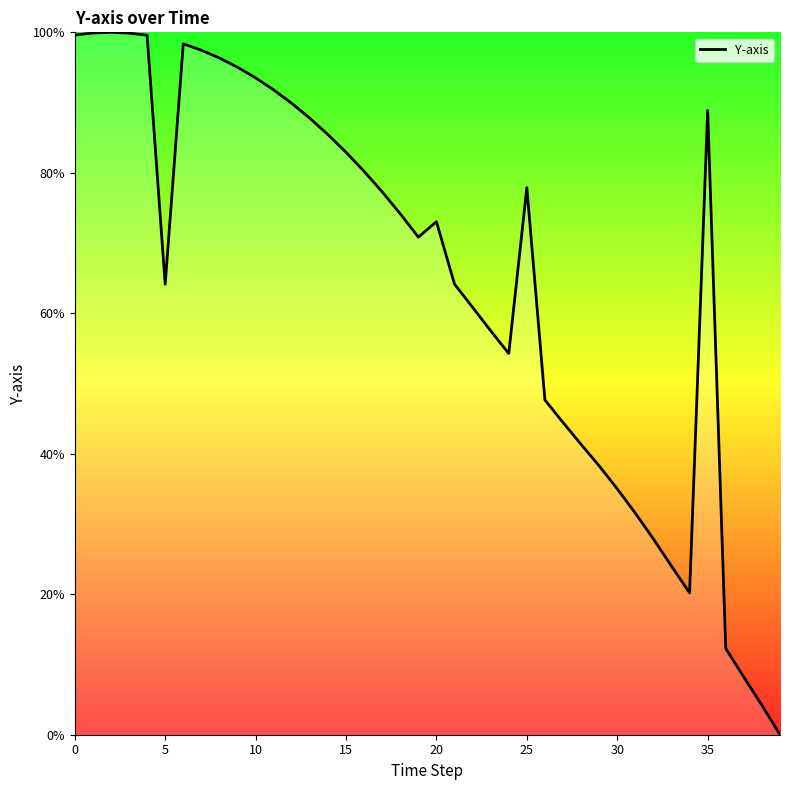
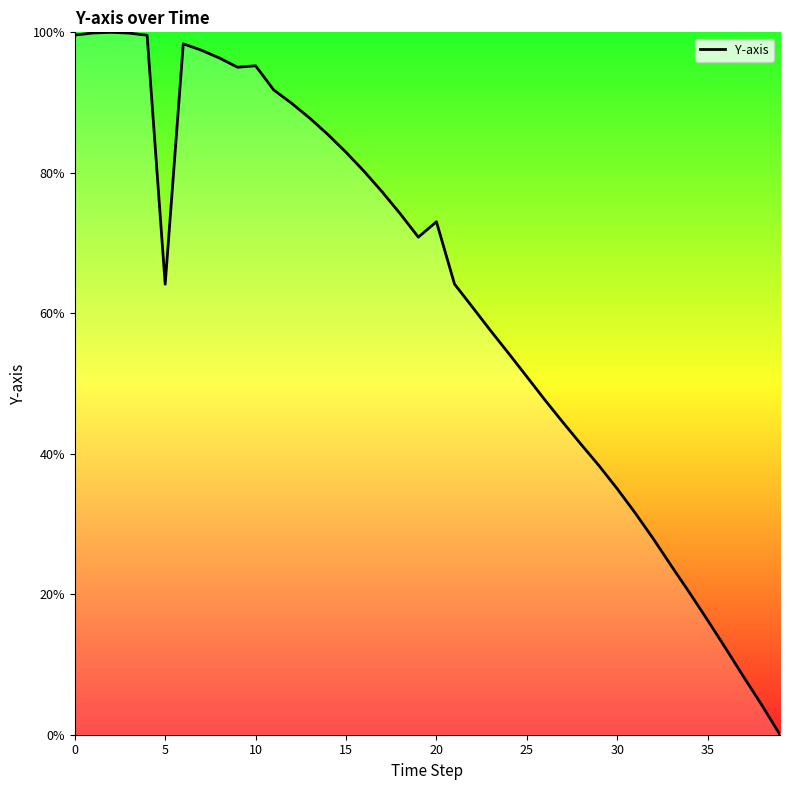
10: 94% -> 95%
25: 78% -> 51%
35: 89% -> 16%
